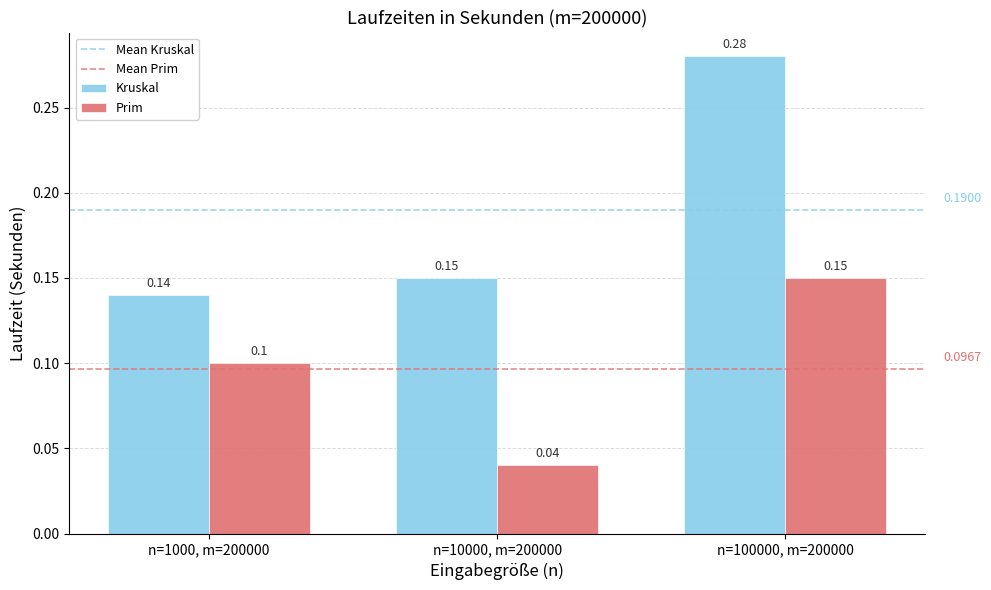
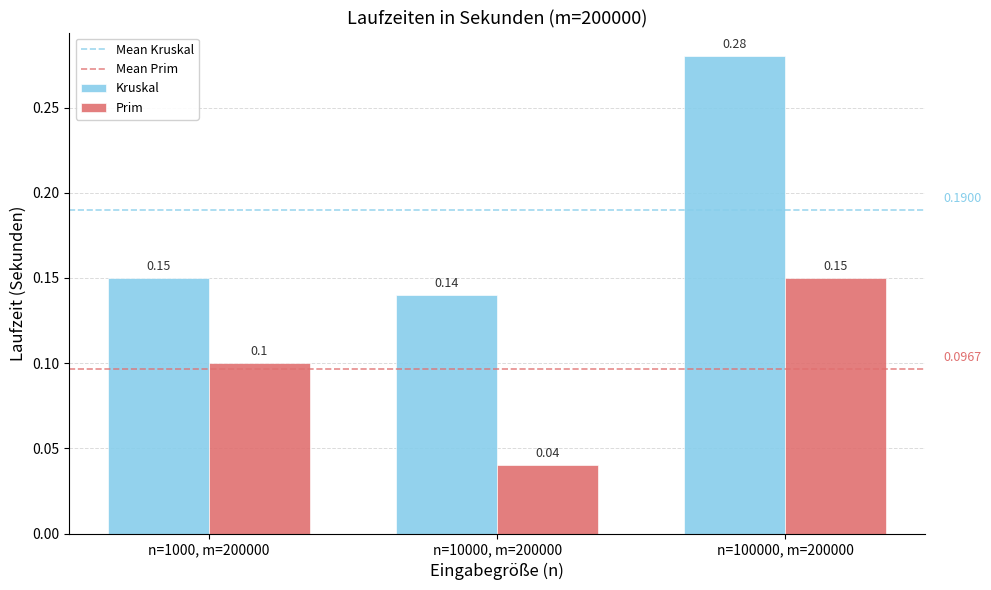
Kruskal, n=1000, m=200000: 0.14 -> 0.15
Kruskal, n=10000, m=200000: 0.15 -> 0.14
